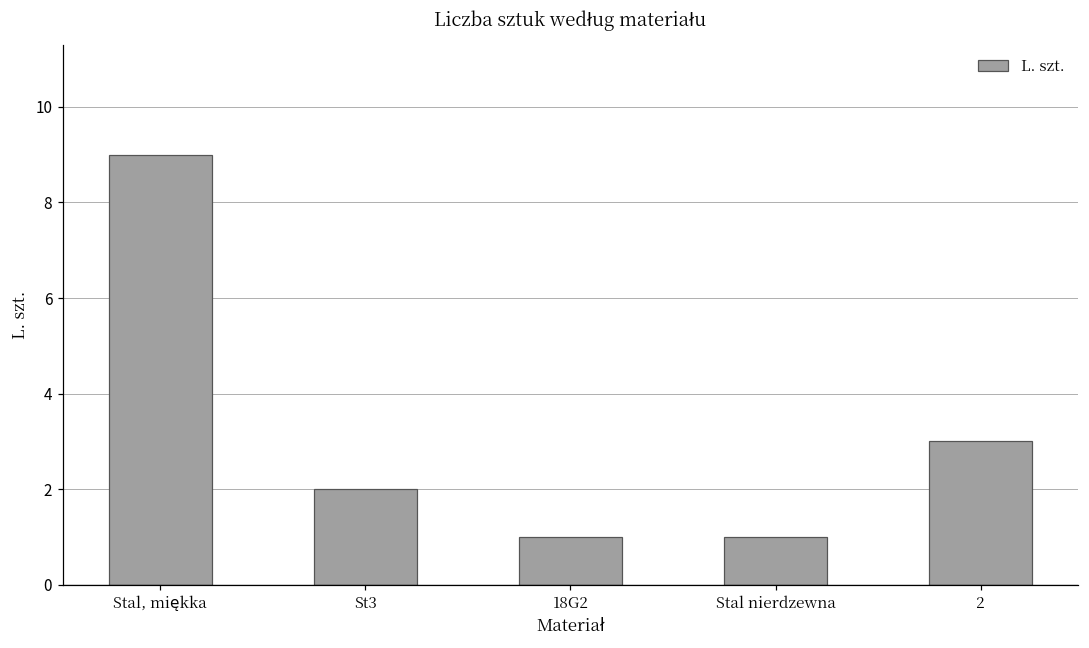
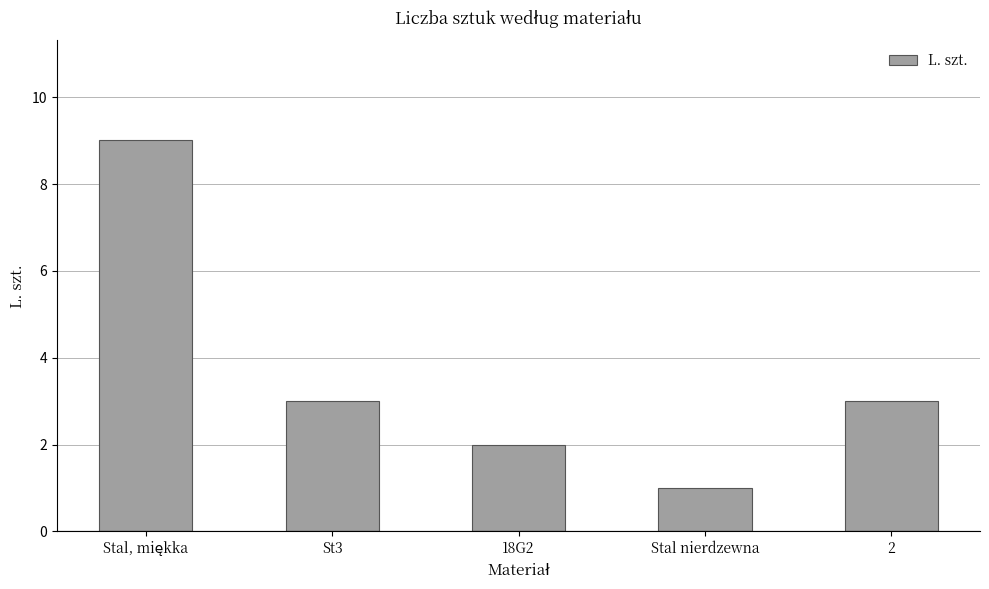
St3: 2 -> 3
18G2: 1 -> 2
